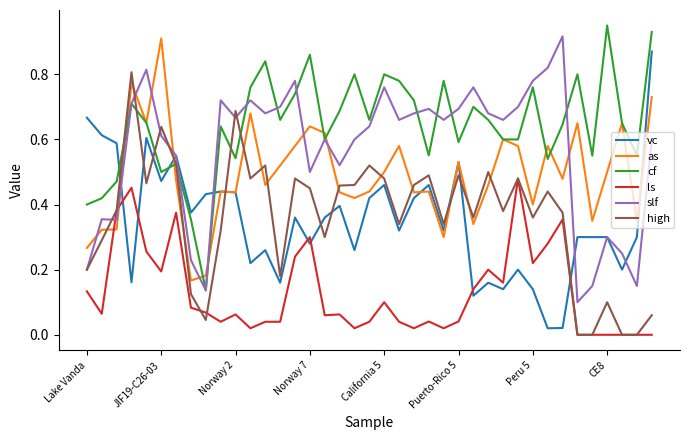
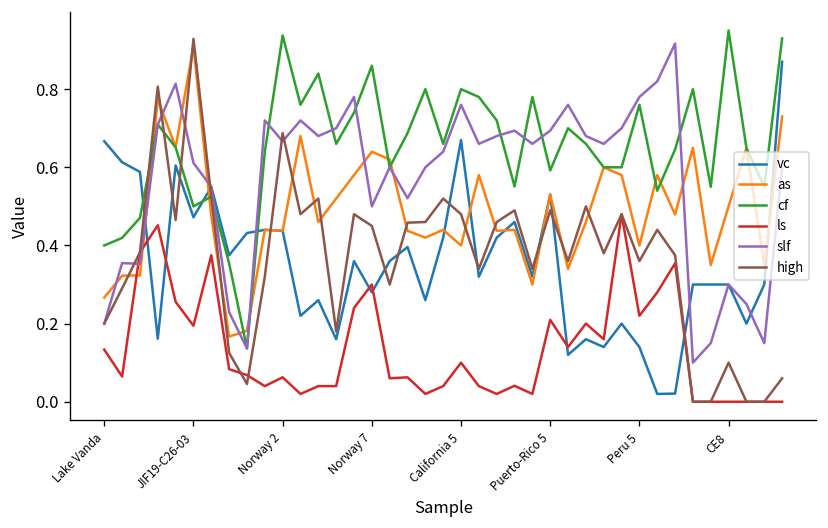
high, JIF19-C26-03: 0.64 -> 0.93
cf, Norway 2: 0.54 -> 0.94
vc, California 5: 0.46 -> 0.67
as, California 5: 0.5 -> 0.4
ls, Puerto-Rico 5: 0.04 -> 0.21
